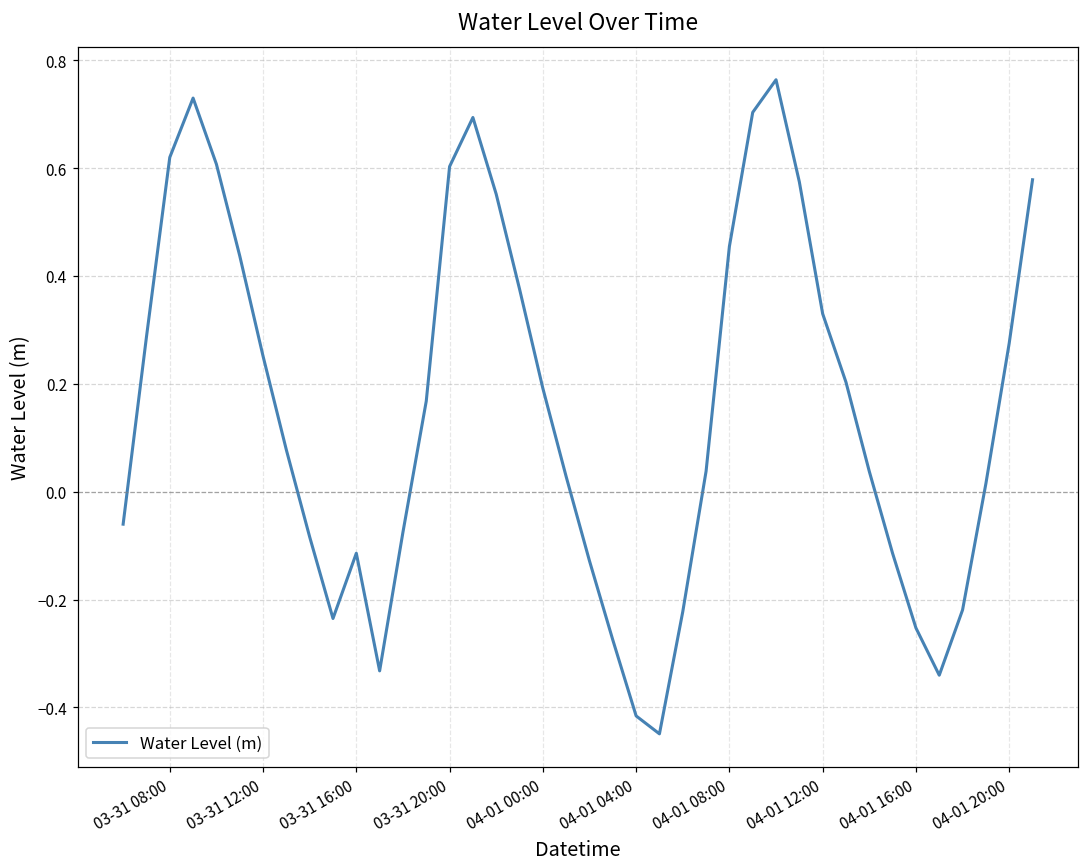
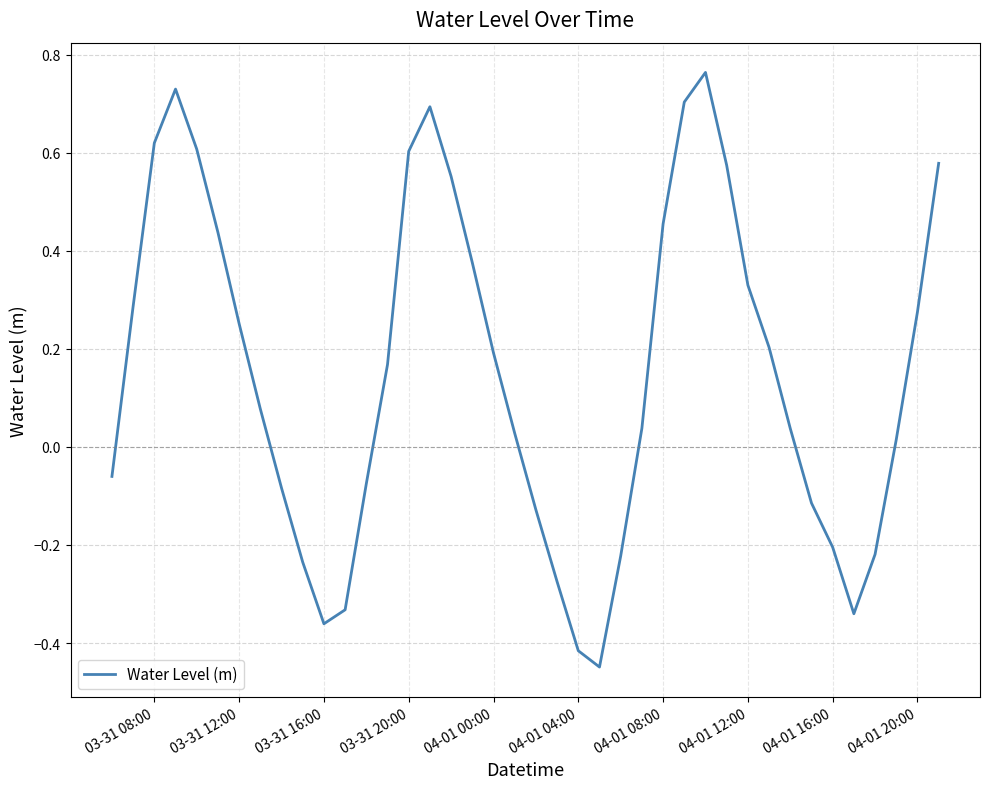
03-31 16:00: -0.11 -> -0.36
04-01 16:00: -0.25 -> -0.20
